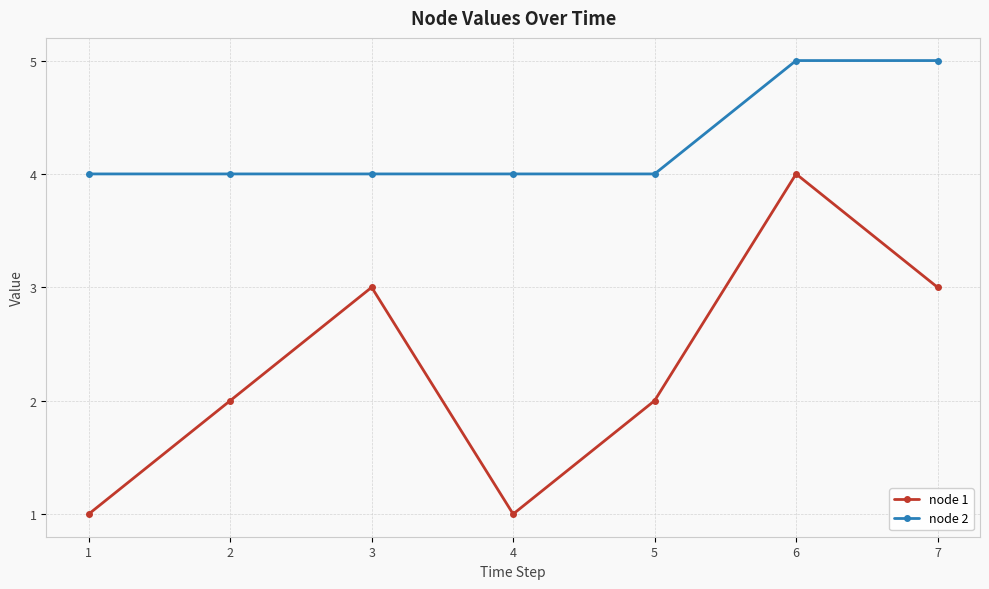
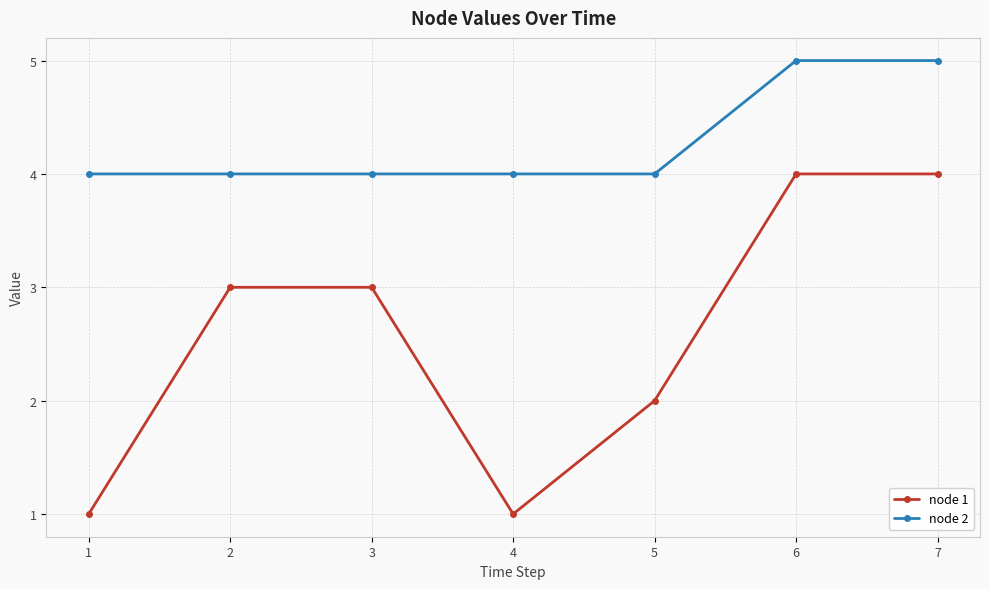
node 1, 2: 2 -> 3
node 1, 7: 3 -> 4
